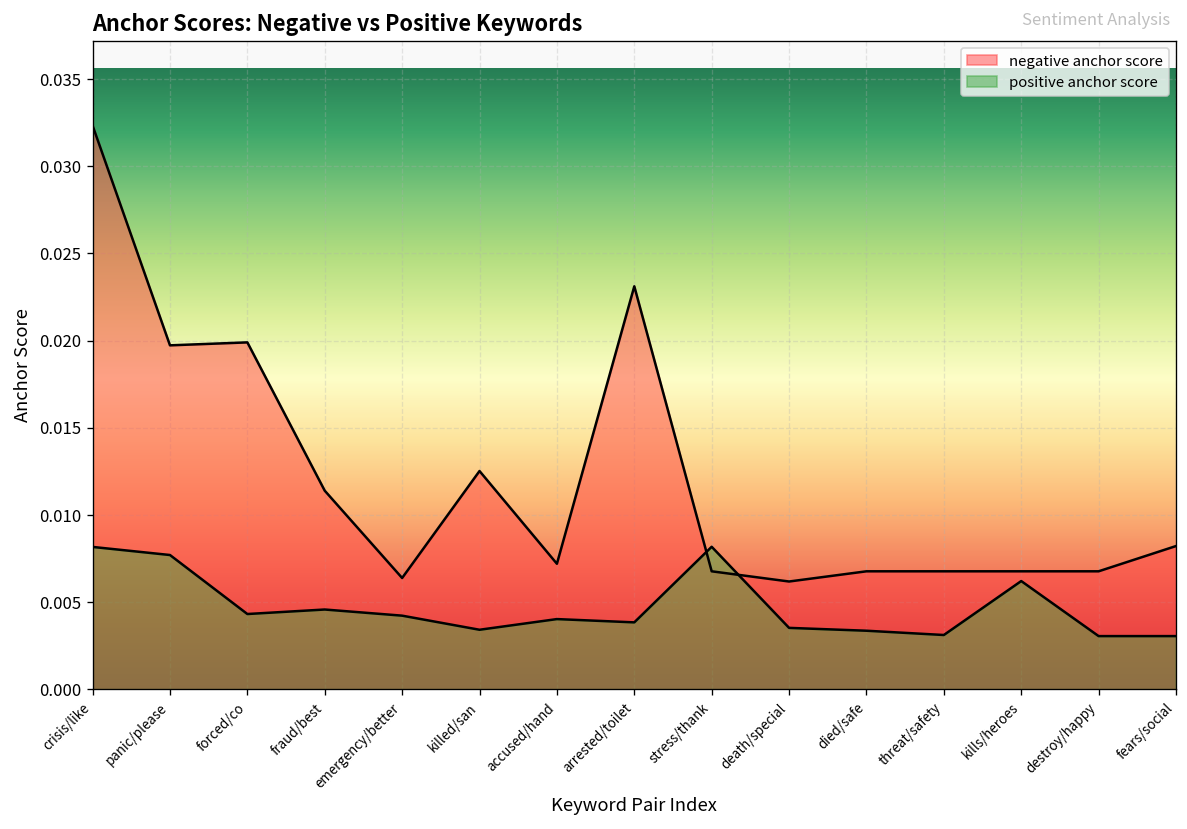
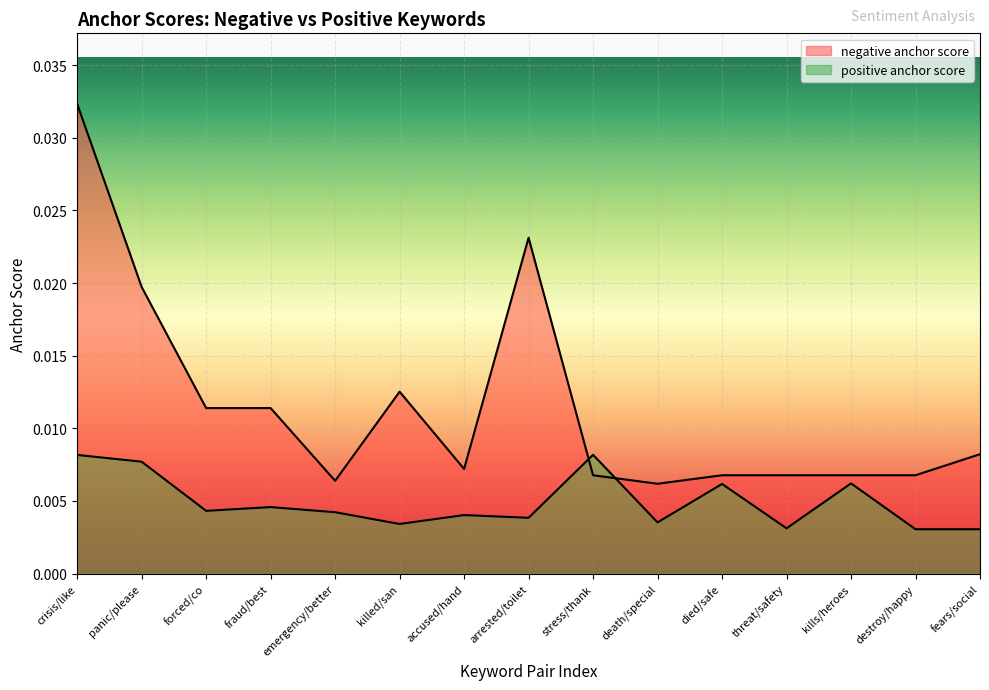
negative anchor score, forced/co: 0.0199 -> 0.0114
positive anchor score, died/safe: 0.0034 -> 0.0062
